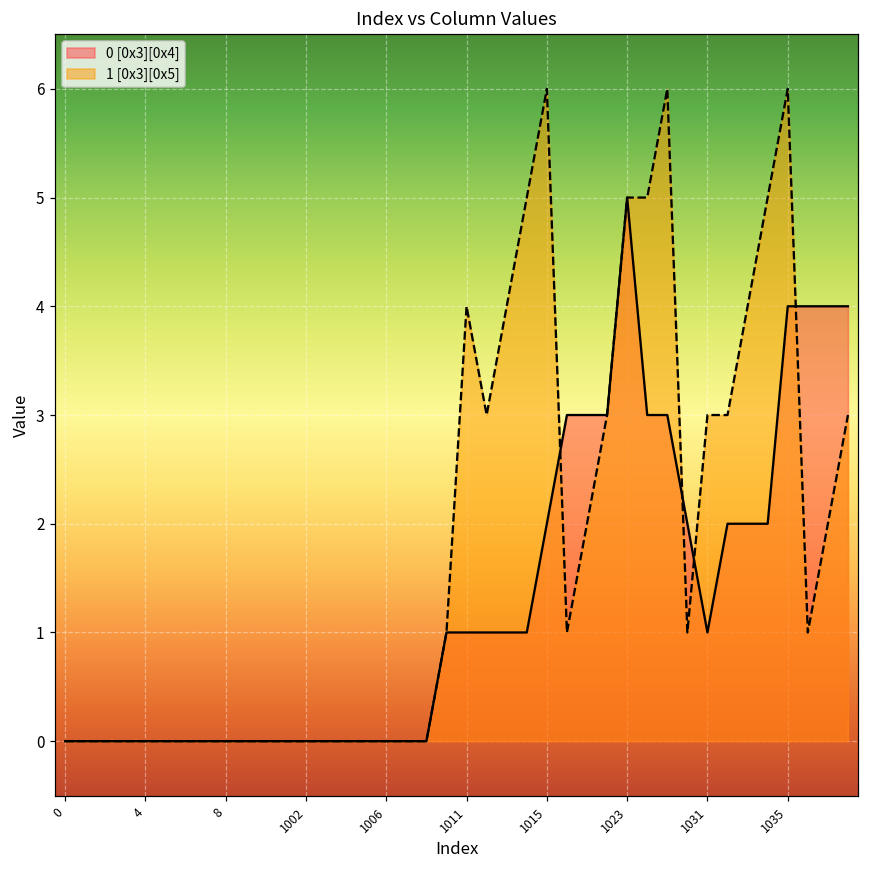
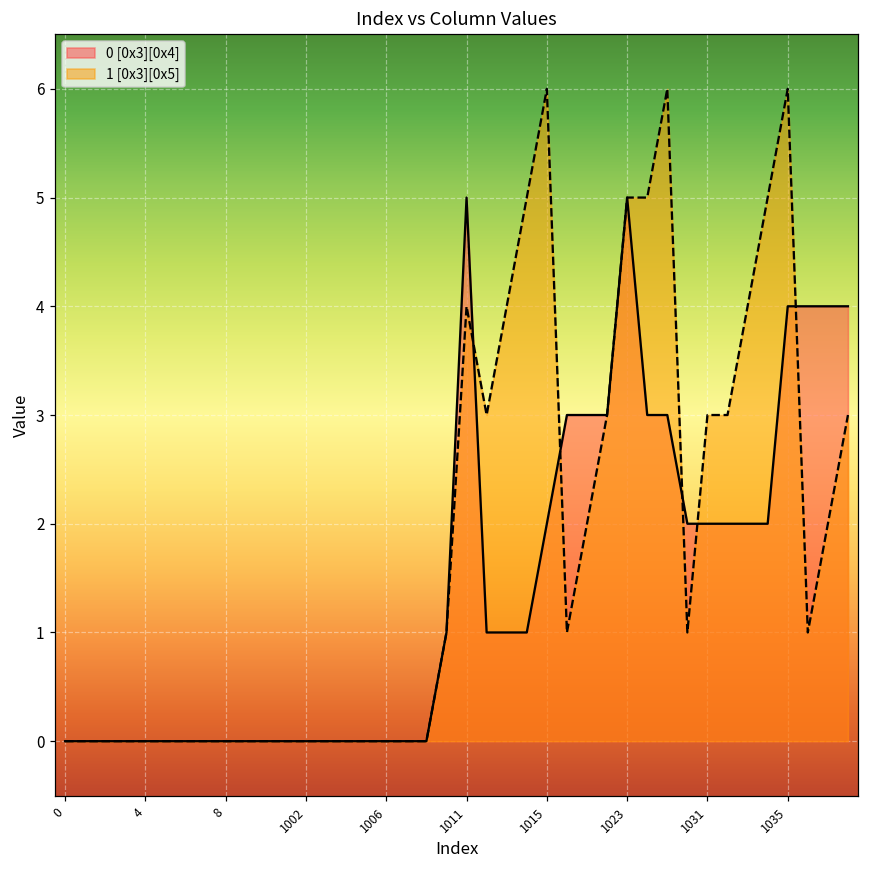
0 [0x3][0x4], 1011: 1 -> 5
0 [0x3][0x4], 1031: 1 -> 2
